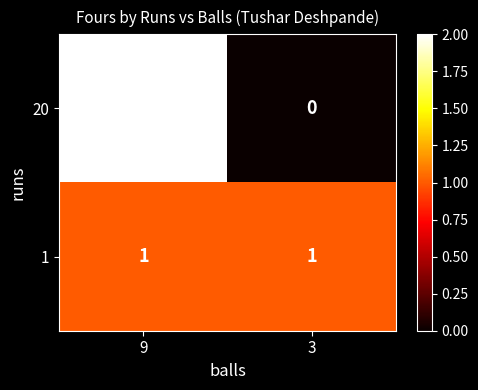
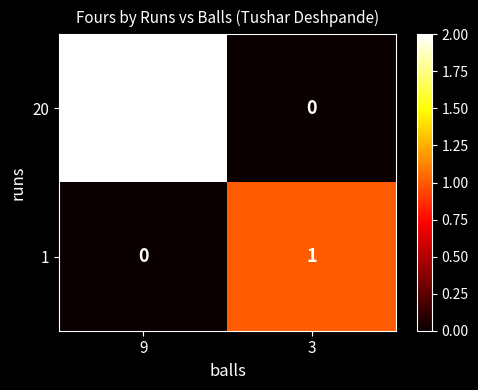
1, 9: 1 -> 0
